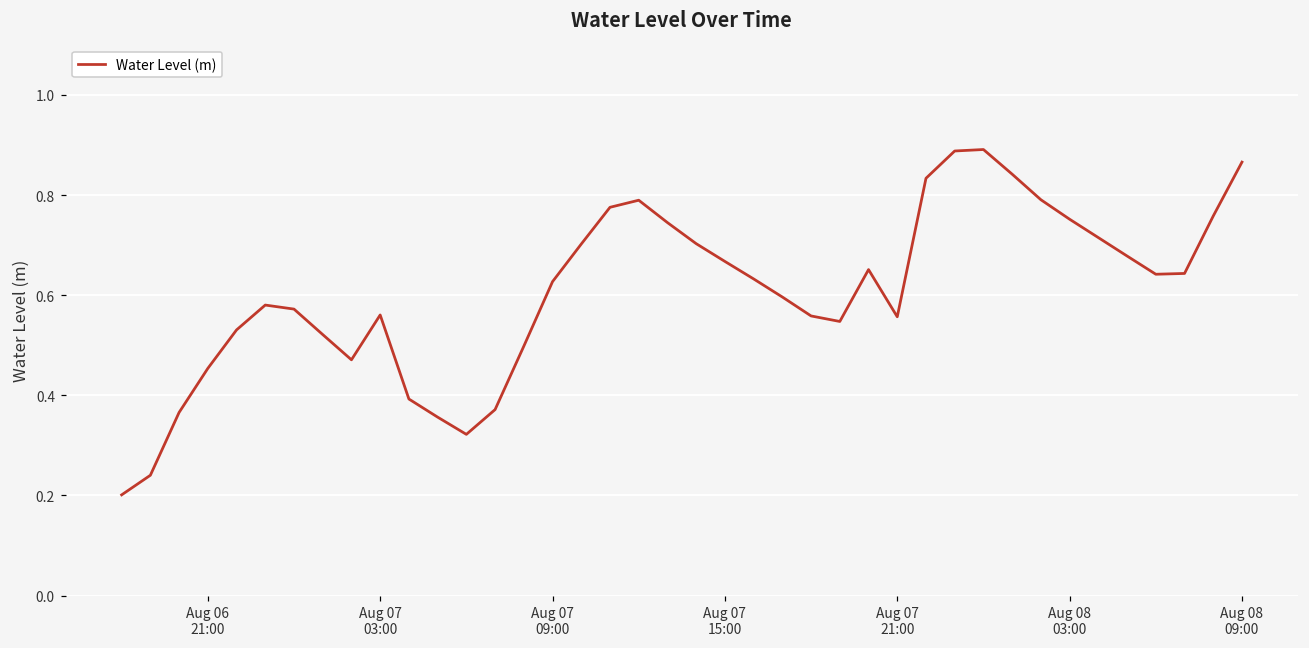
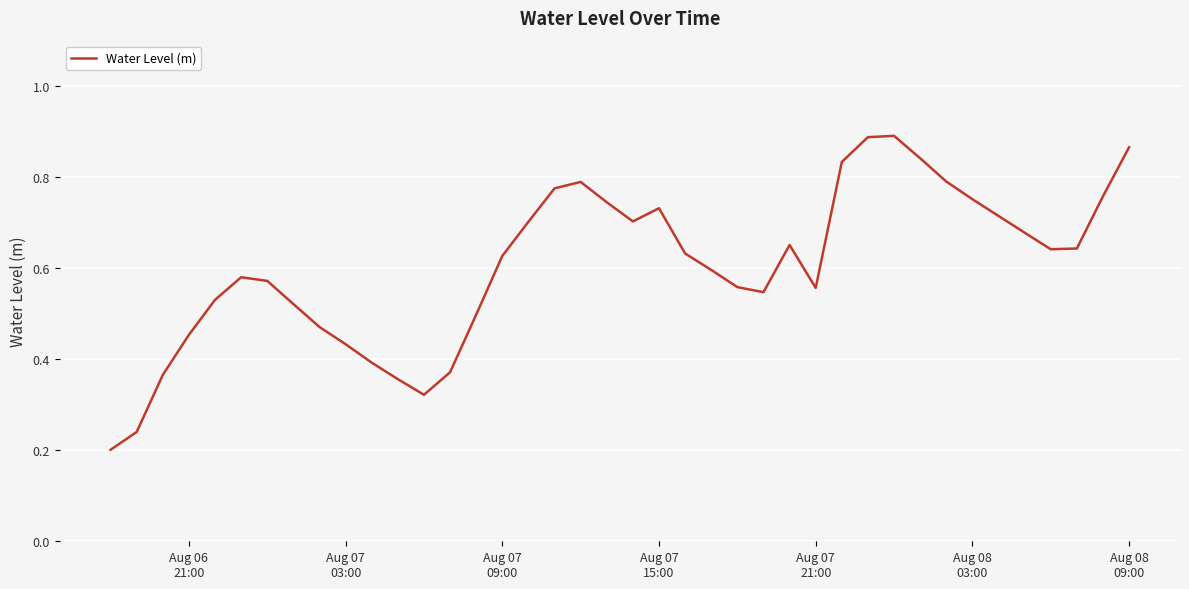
Aug 07 03:00: 0.56 -> 0.43
Aug 07 15:00: 0.67 -> 0.73
